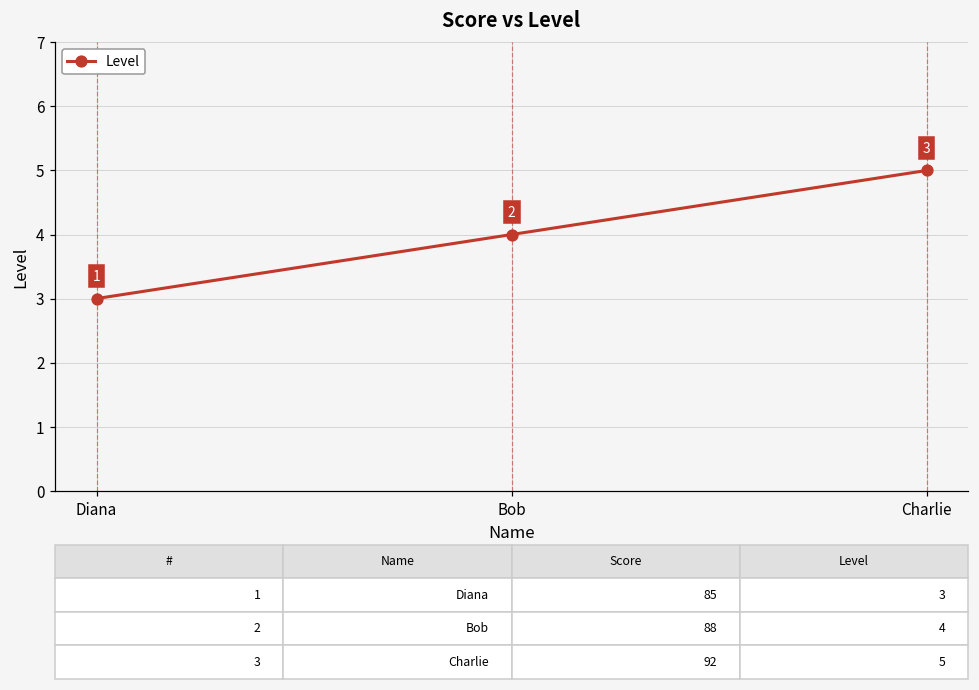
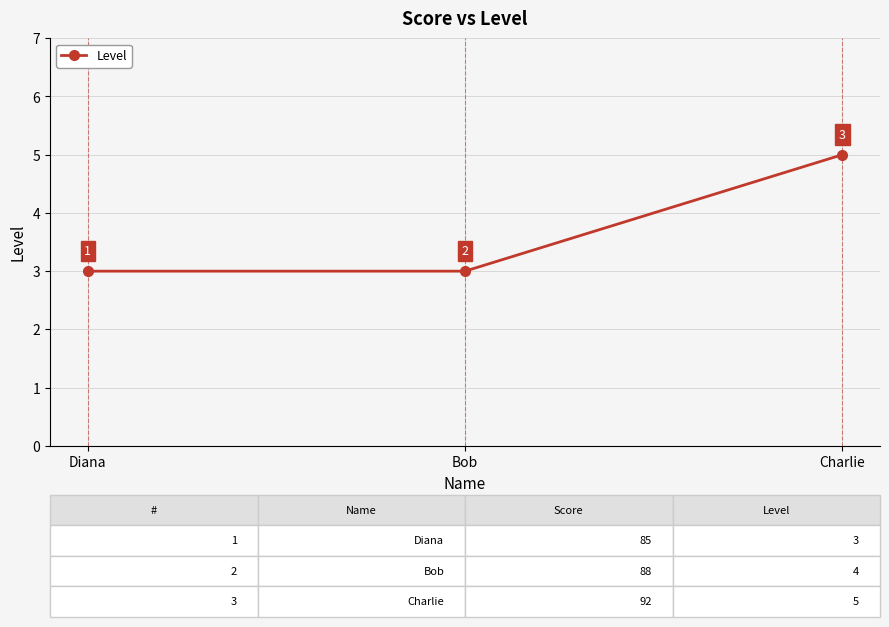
Bob: 4 -> 3
